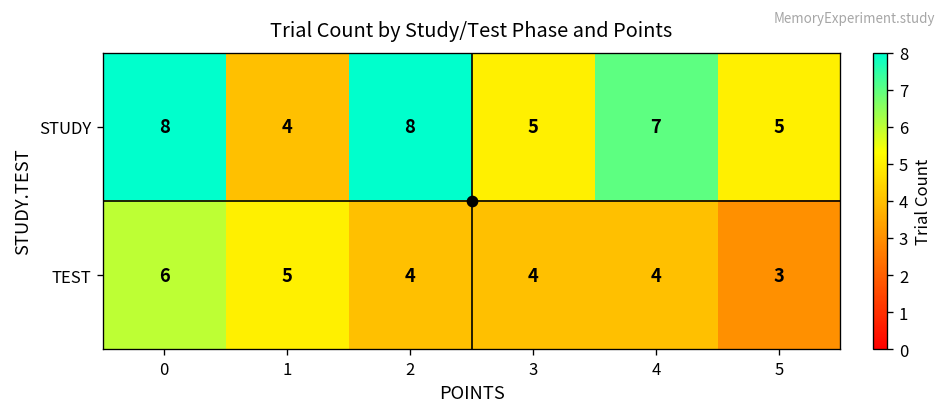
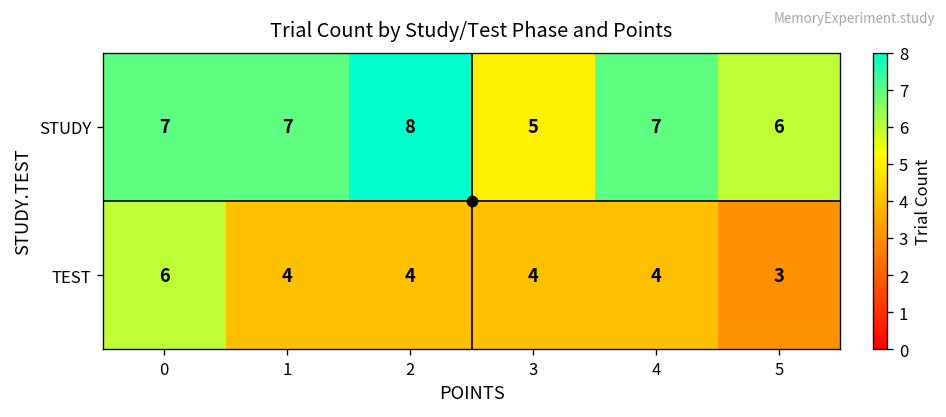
STUDY, 0: 8 -> 7
STUDY, 1: 4 -> 7
STUDY, 5: 5 -> 6
TEST, 1: 5 -> 4
